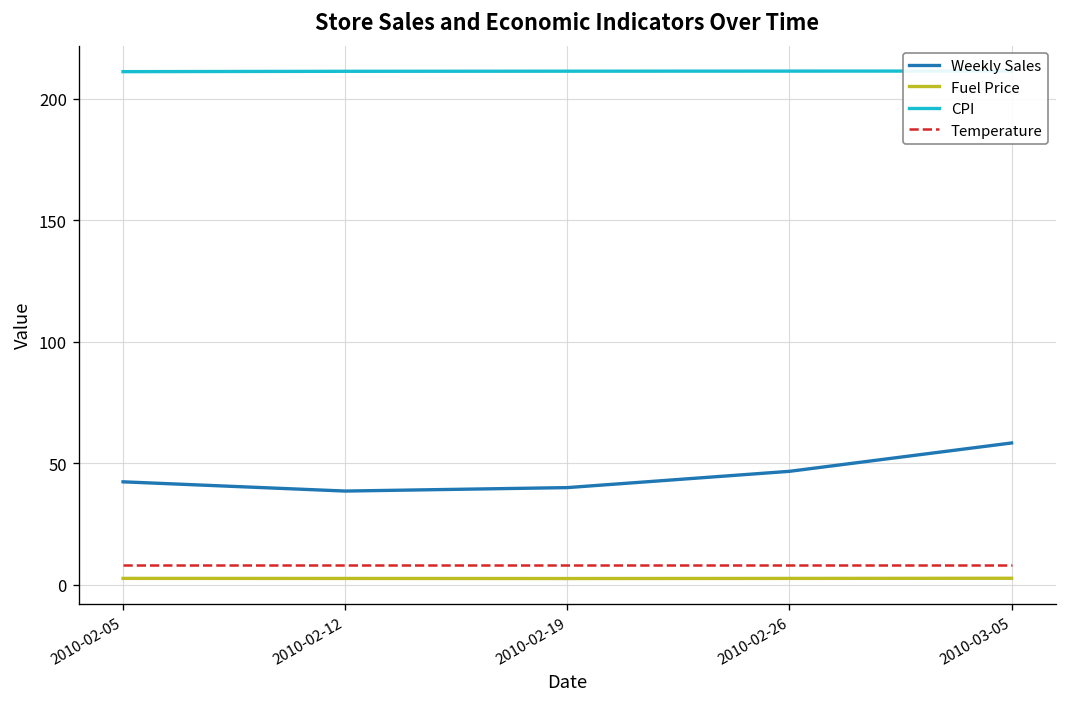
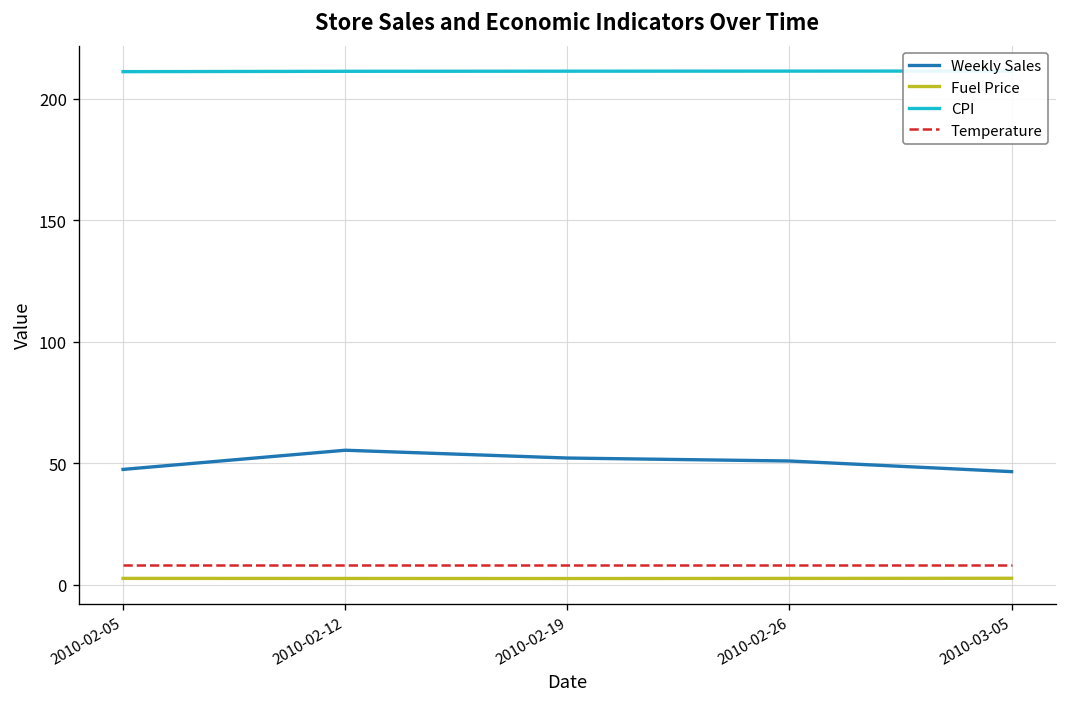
Weekly Sales, 2010-02-05: 42 -> 47
Weekly Sales, 2010-02-12: 39 -> 55
Weekly Sales, 2010-02-19: 40 -> 52
Weekly Sales, 2010-02-26: 47 -> 51
Weekly Sales, 2010-03-05: 58 -> 47
